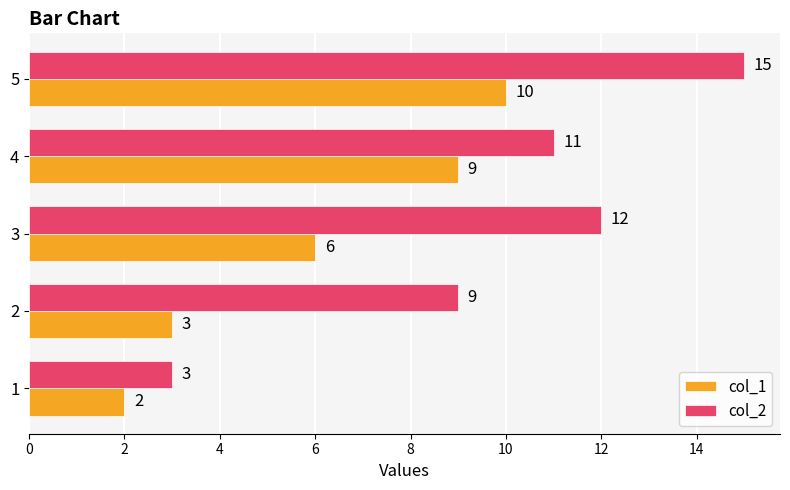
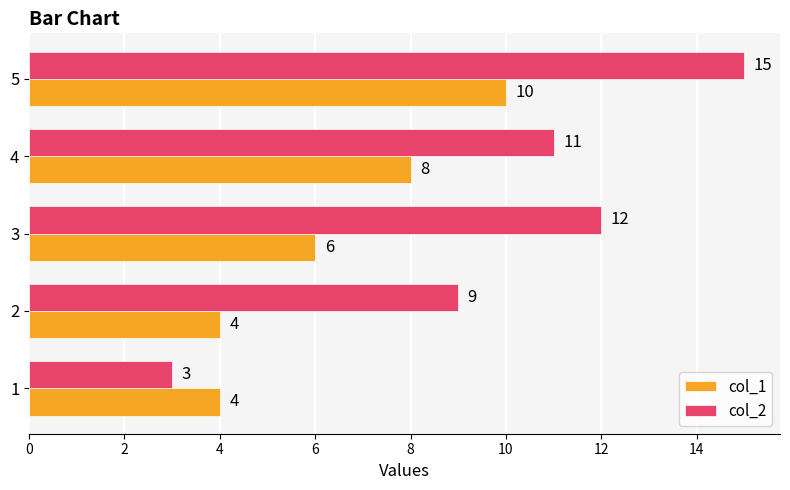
col_1, 4: 9 -> 8
col_1, 2: 3 -> 4
col_1, 1: 2 -> 4
